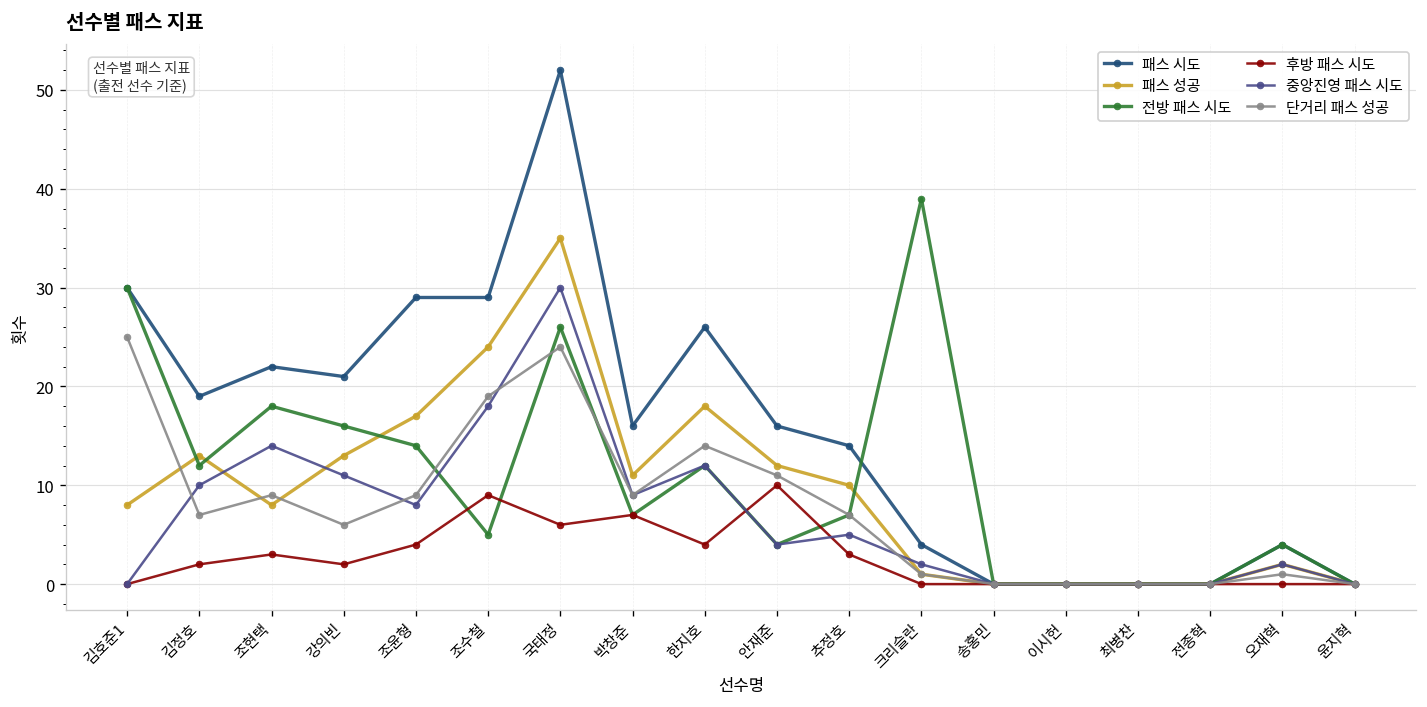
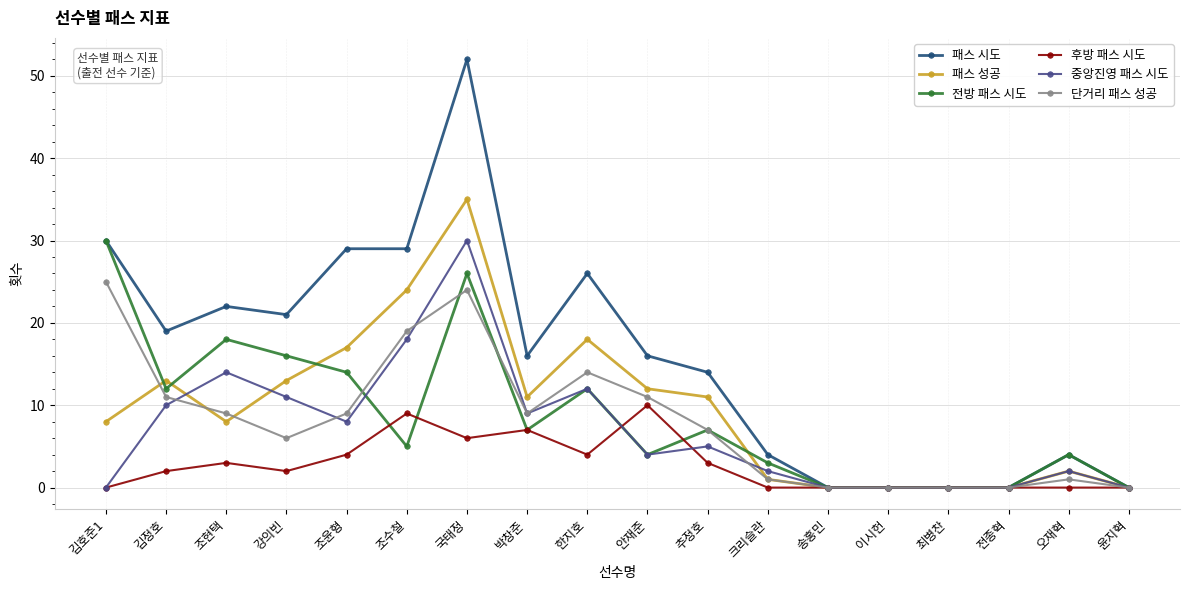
단거리 패스 성공, 김정호: 7 -> 11
패스 성공, 추정호: 10 -> 11
전방 패스 시도, 크리슬란: 39 -> 3
